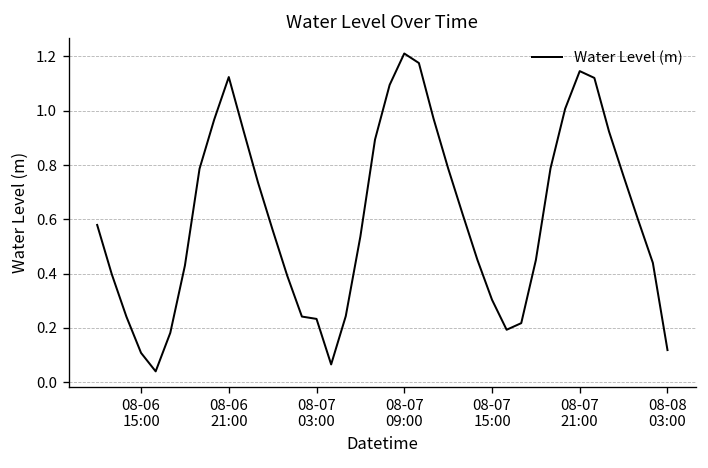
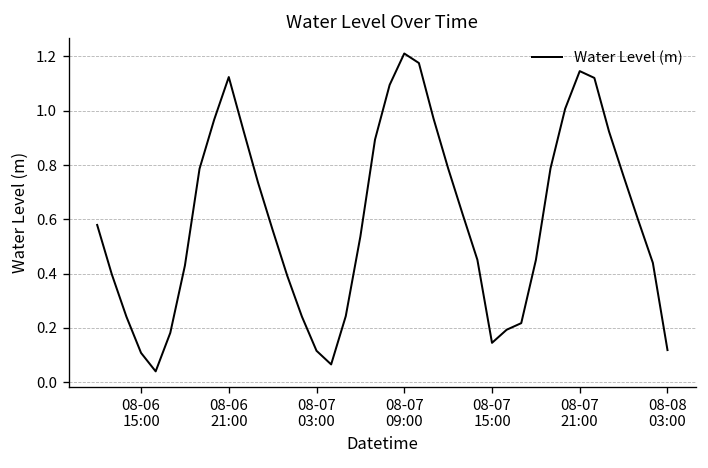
08-07 03:00: 0.23 -> 0.12
08-07 15:00: 0.30 -> 0.14
